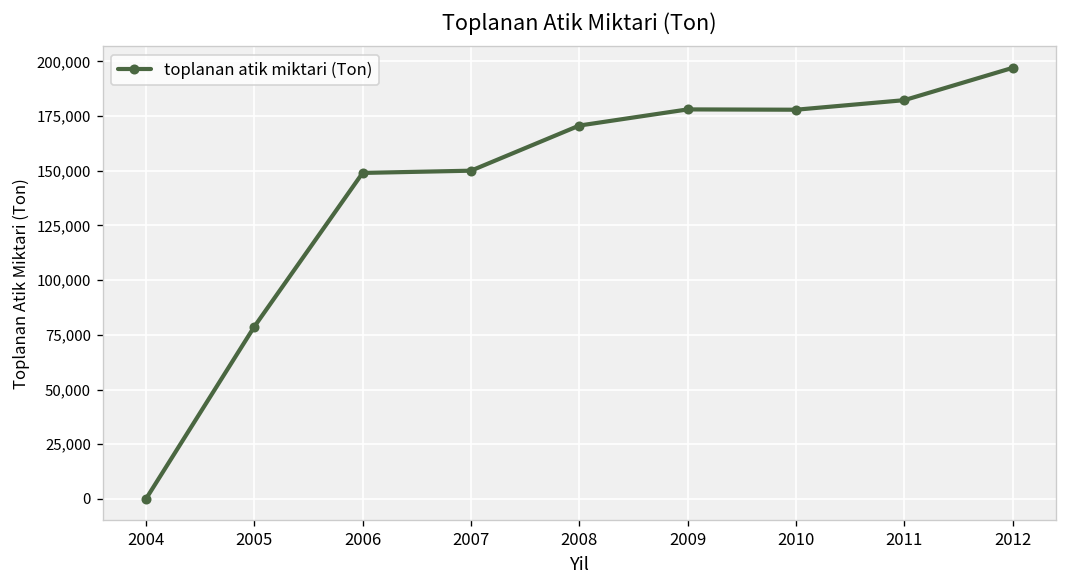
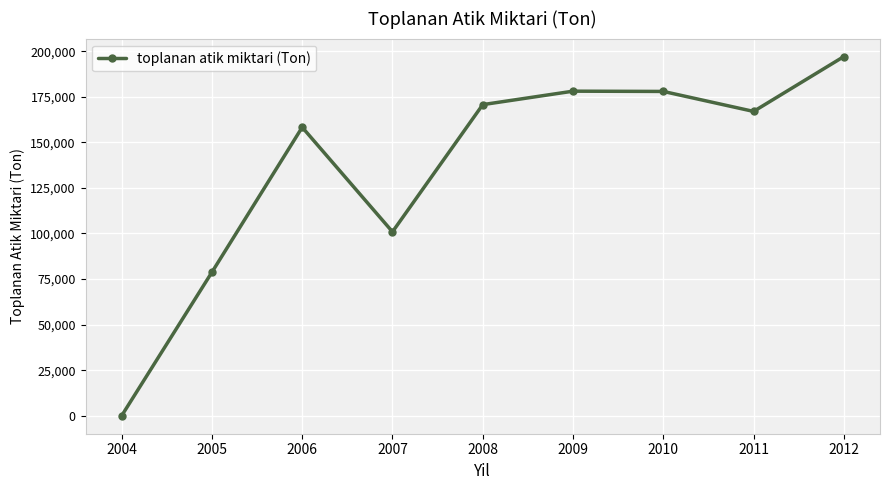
2006: 149,000 -> 158,000
2007: 150,000 -> 101,000
2011: 182,000 -> 167,000
